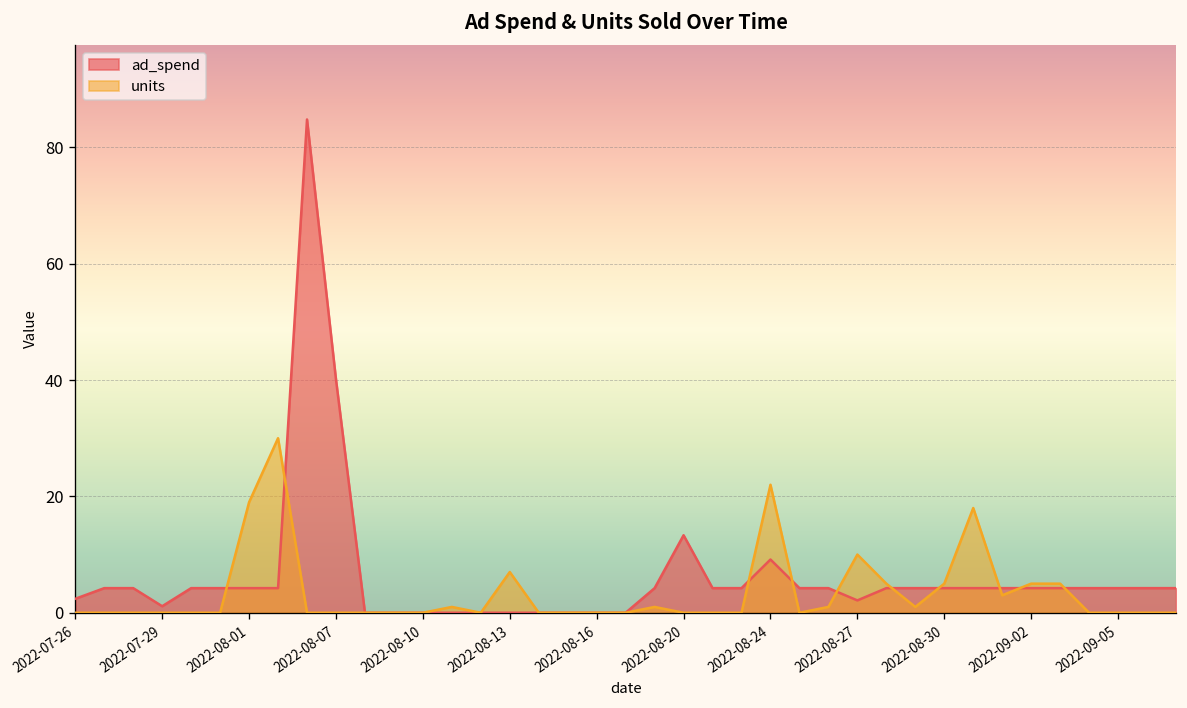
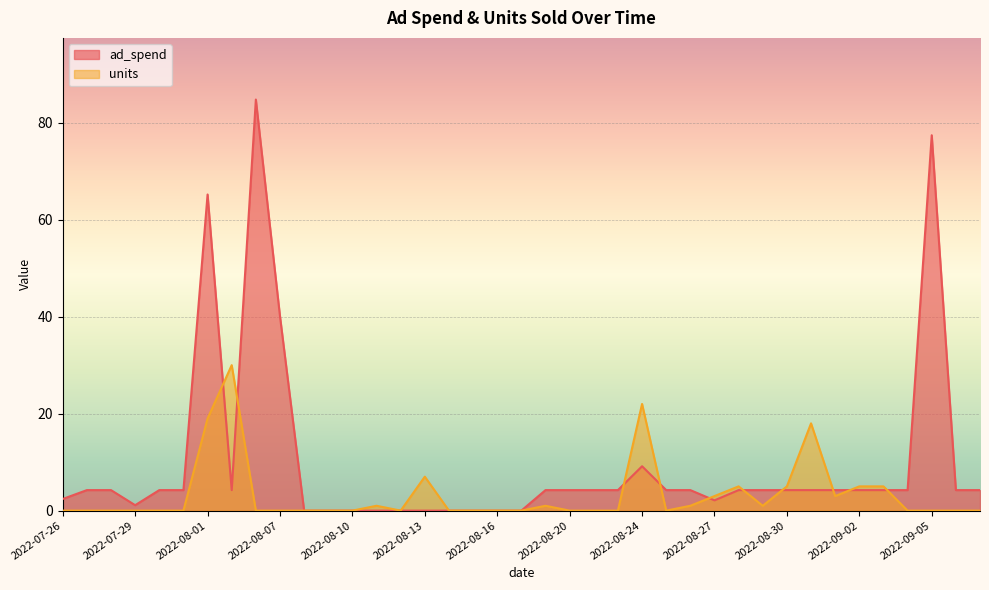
ad_spend, 2022-08-01: 4 -> 65
ad_spend, 2022-08-20: 13 -> 4
units, 2022-08-27: 10 -> 3
ad_spend, 2022-09-05: 4 -> 77
